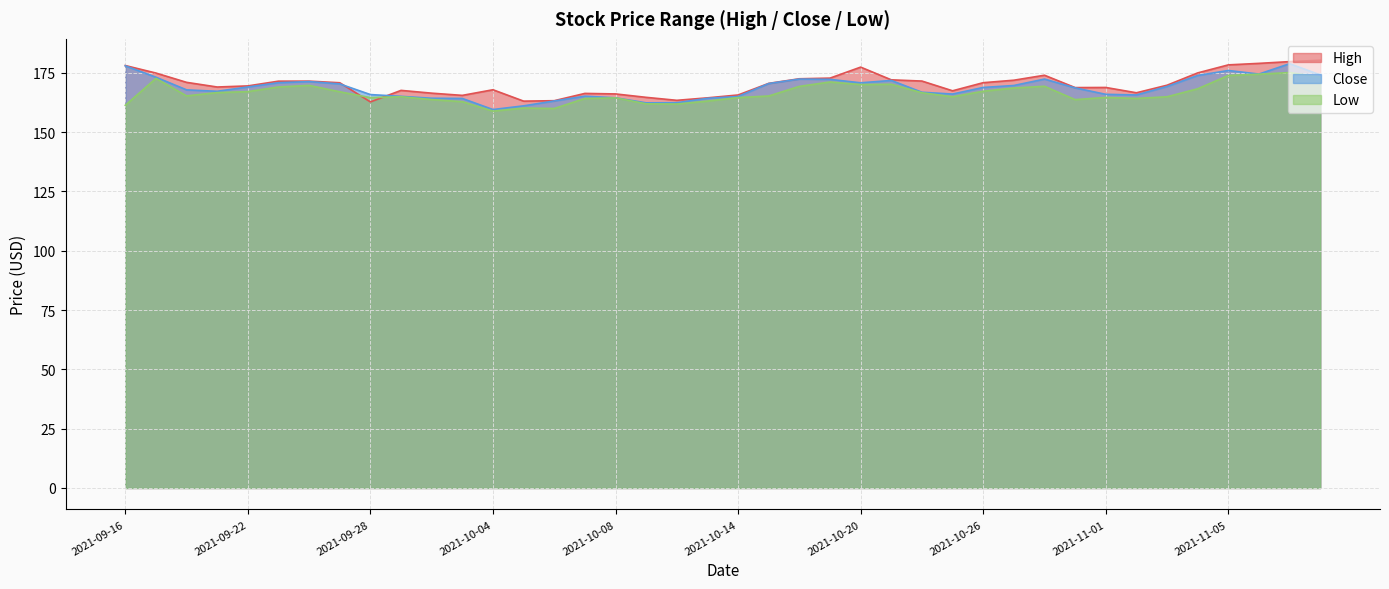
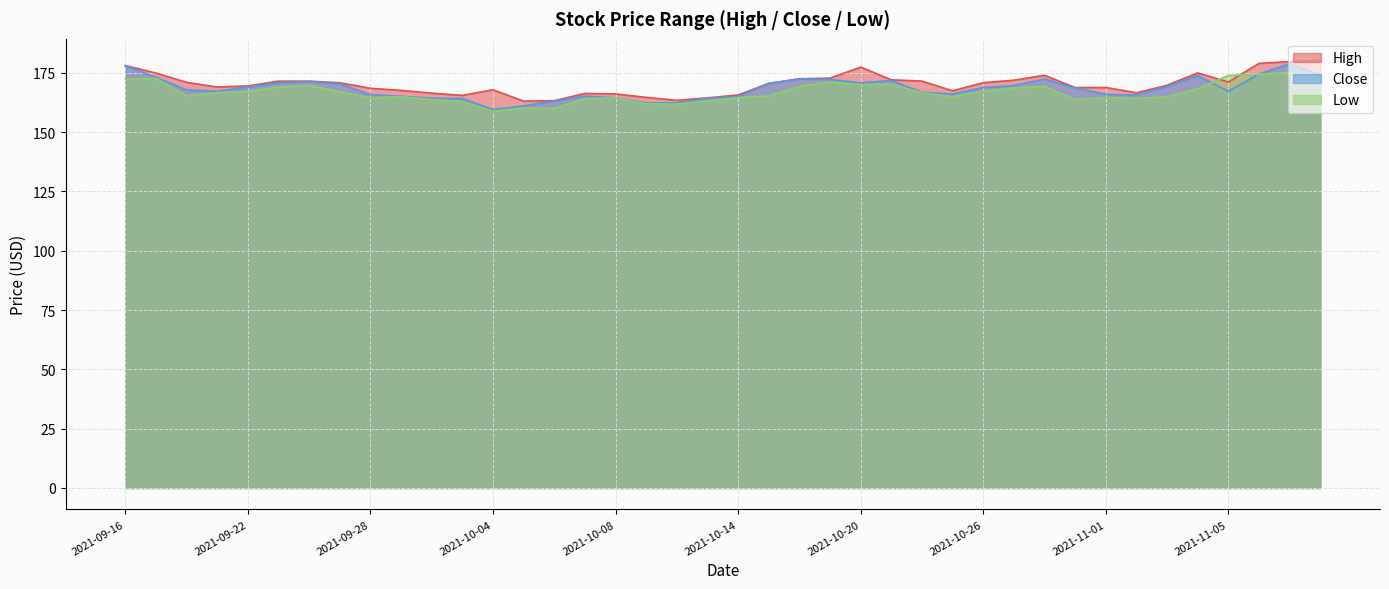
Low, 2021-09-16: 161 -> 172
High, 2021-09-28: 163 -> 168
High, 2021-11-05: 178 -> 171
Close, 2021-11-05: 176 -> 167
